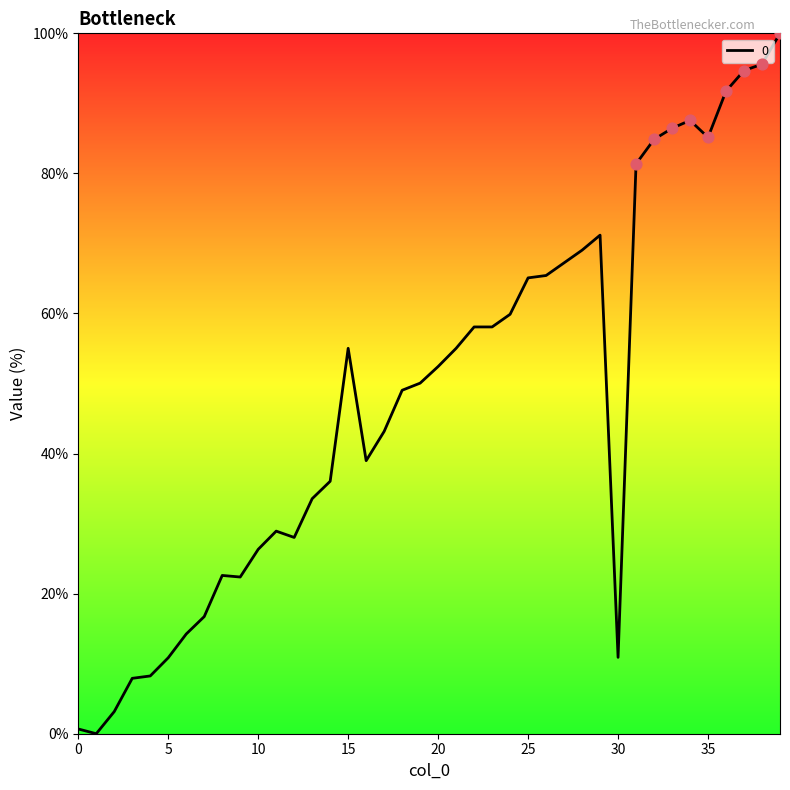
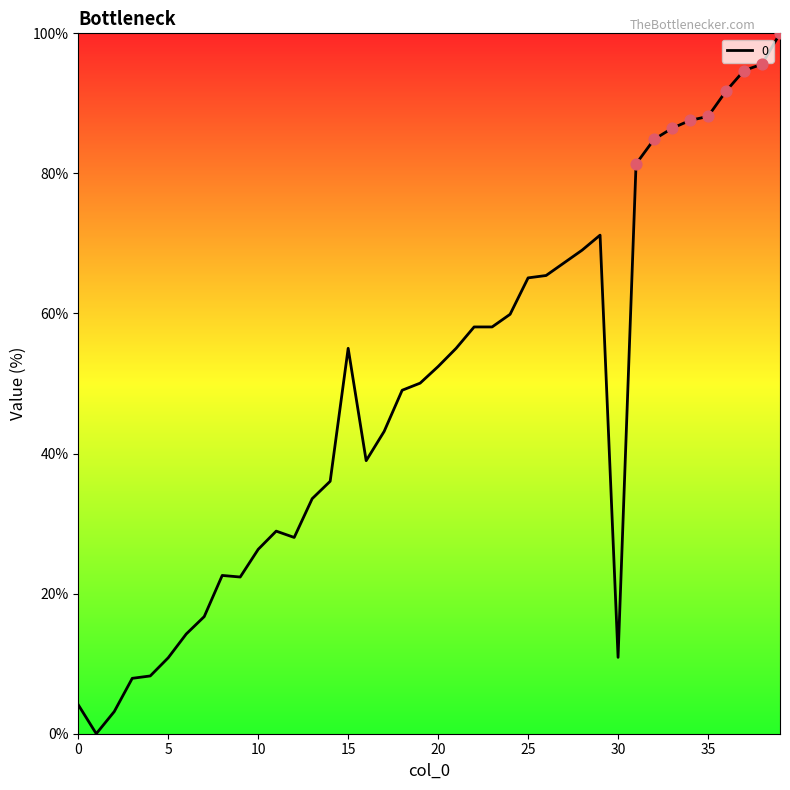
0, 0: 1% -> 4%
0, 35: 85% -> 88%
